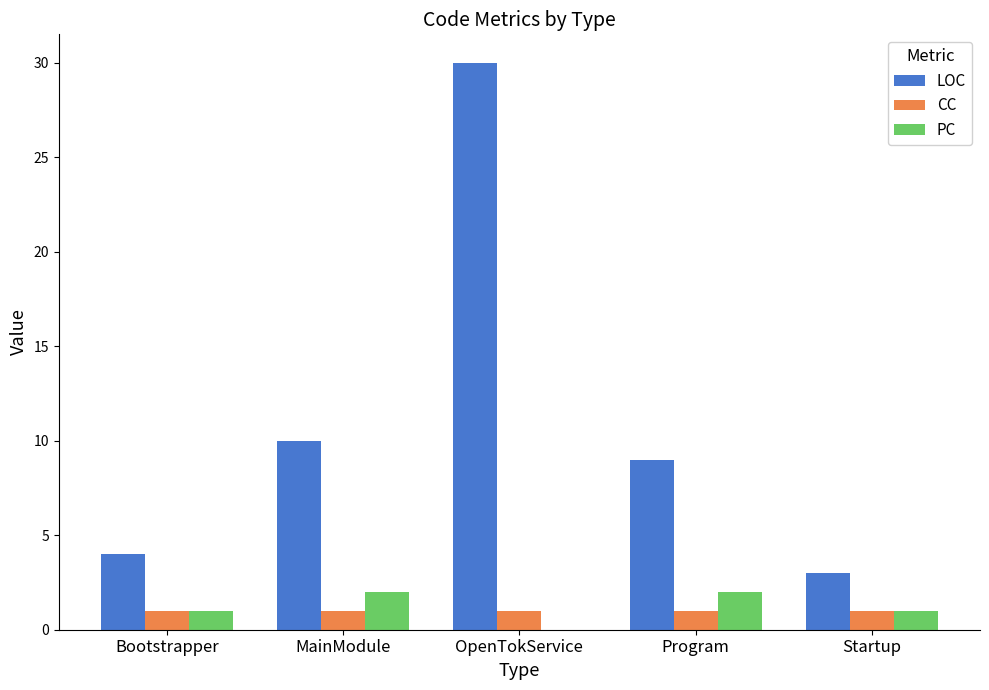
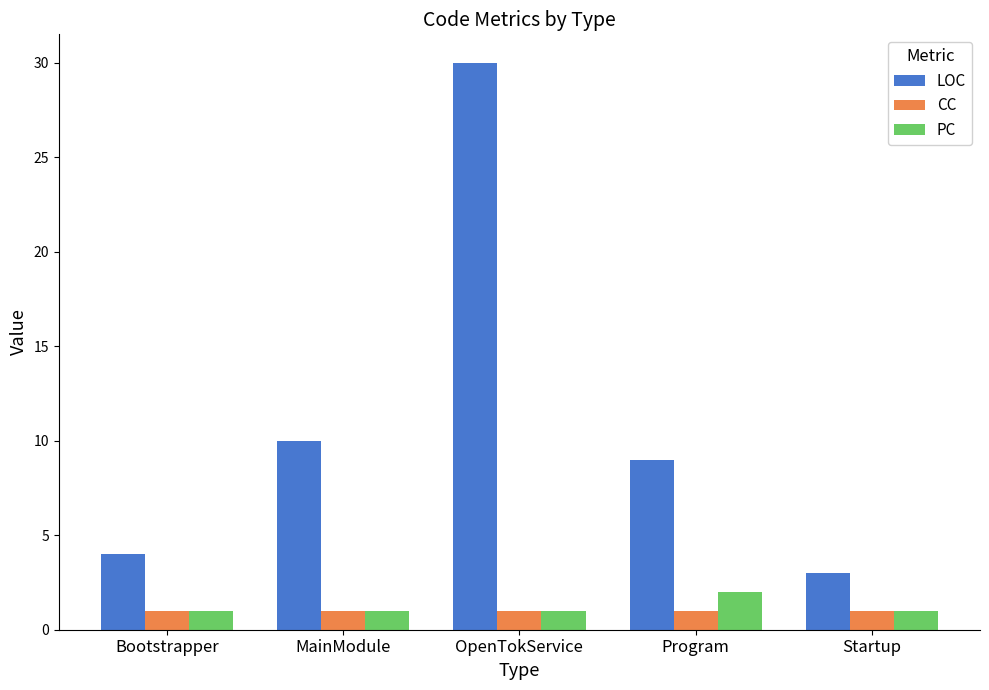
PC, MainModule: 2 -> 1
PC, OpenTokService: 0 -> 1
